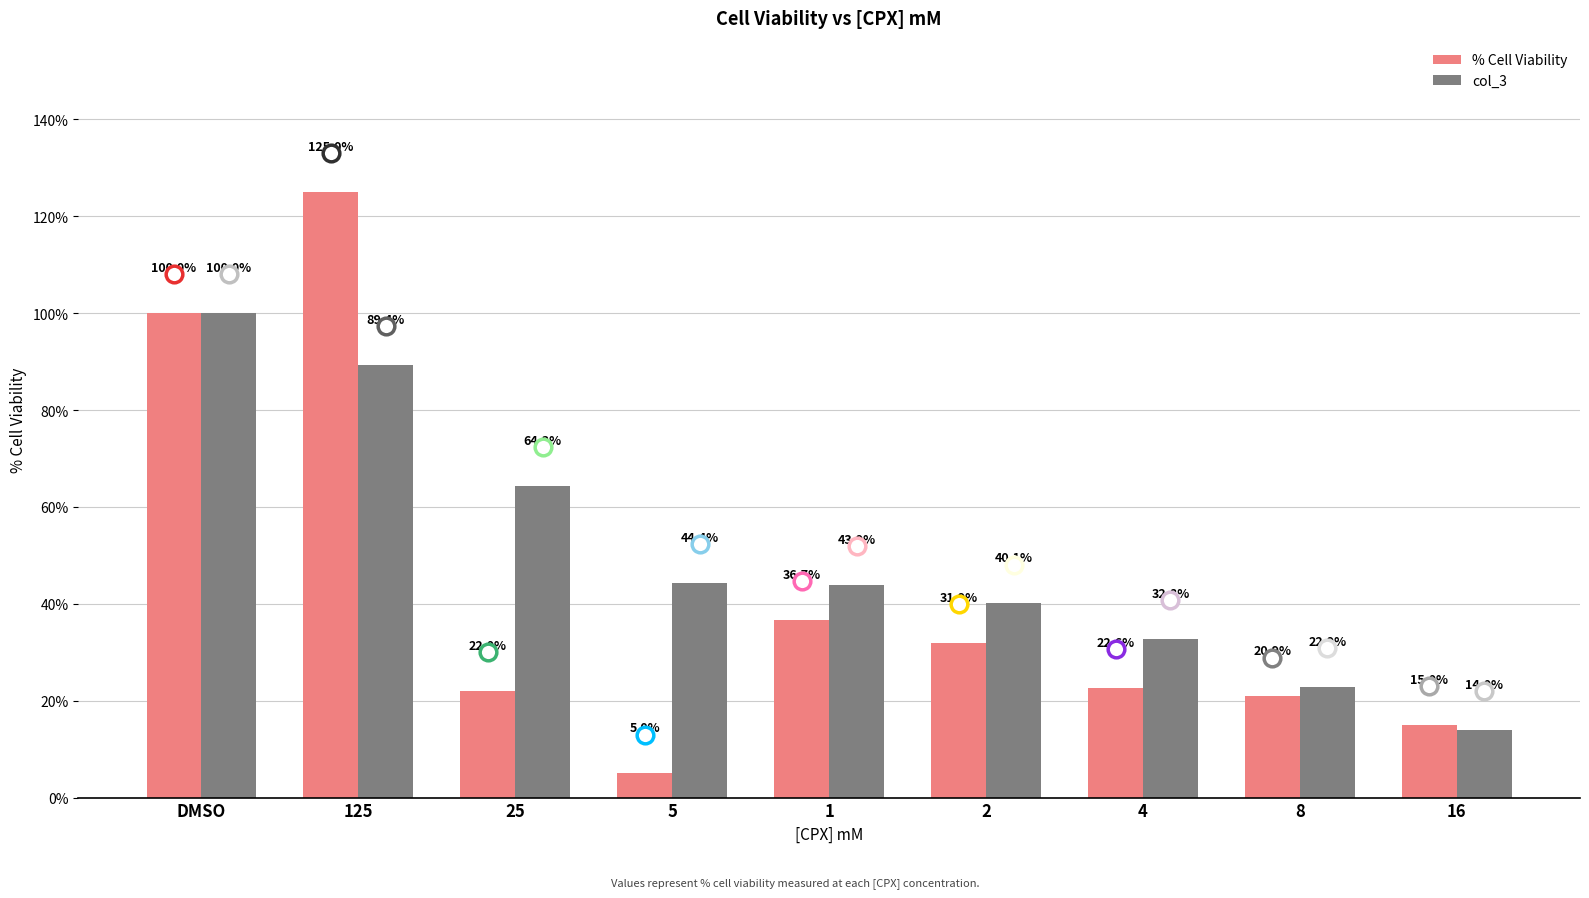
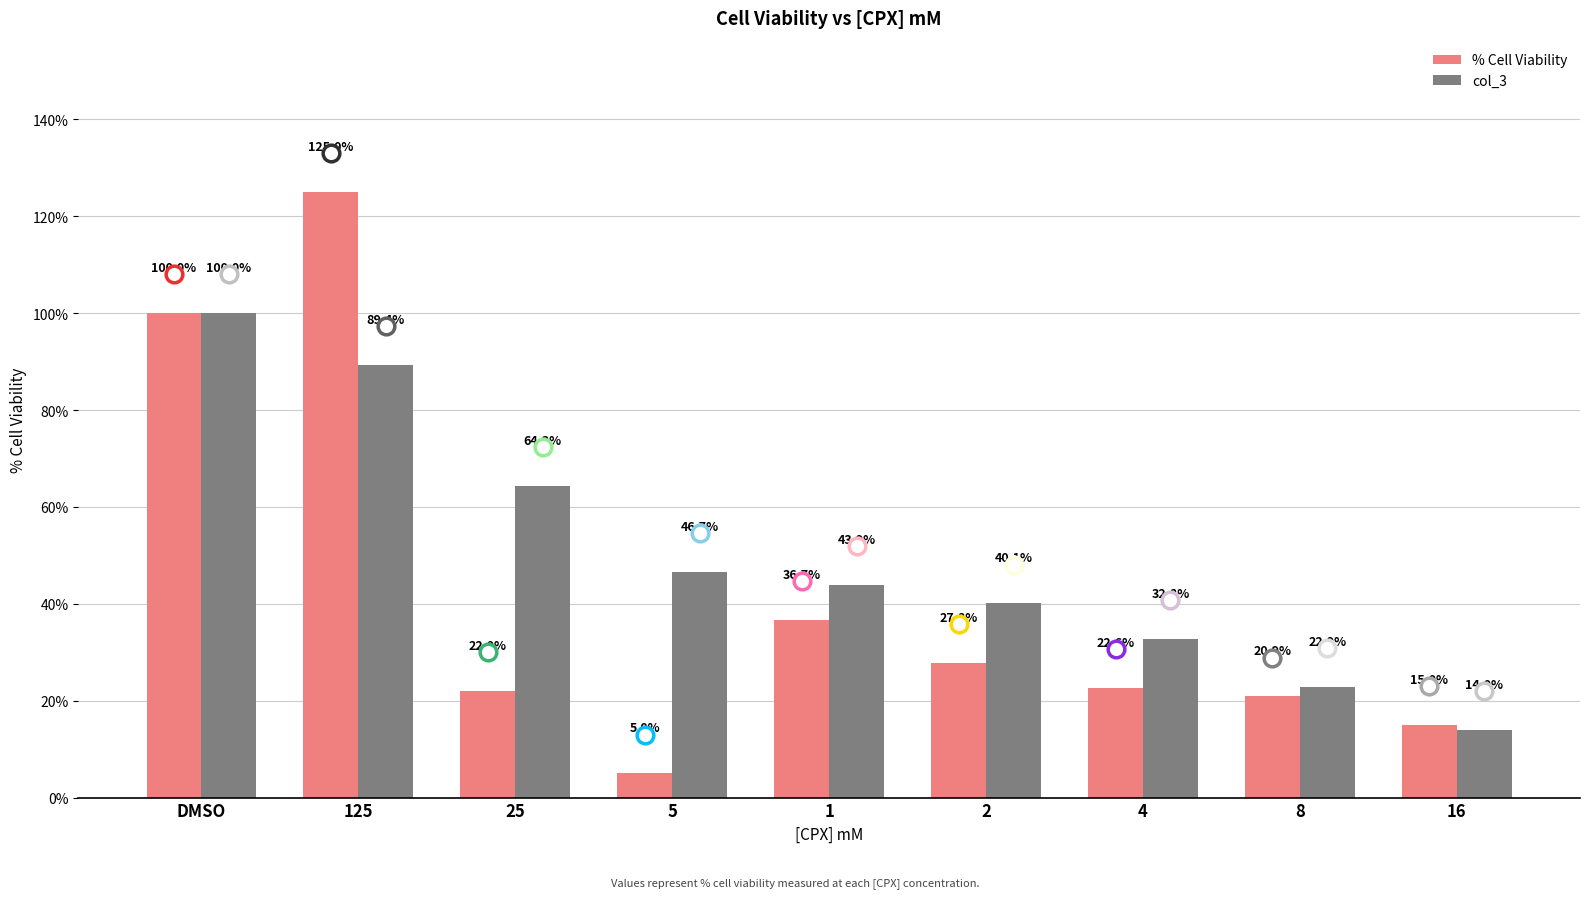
col_3, 5: 44.4% -> 46.7%
% Cell Viability, 2: 31.9% -> 27.8%
